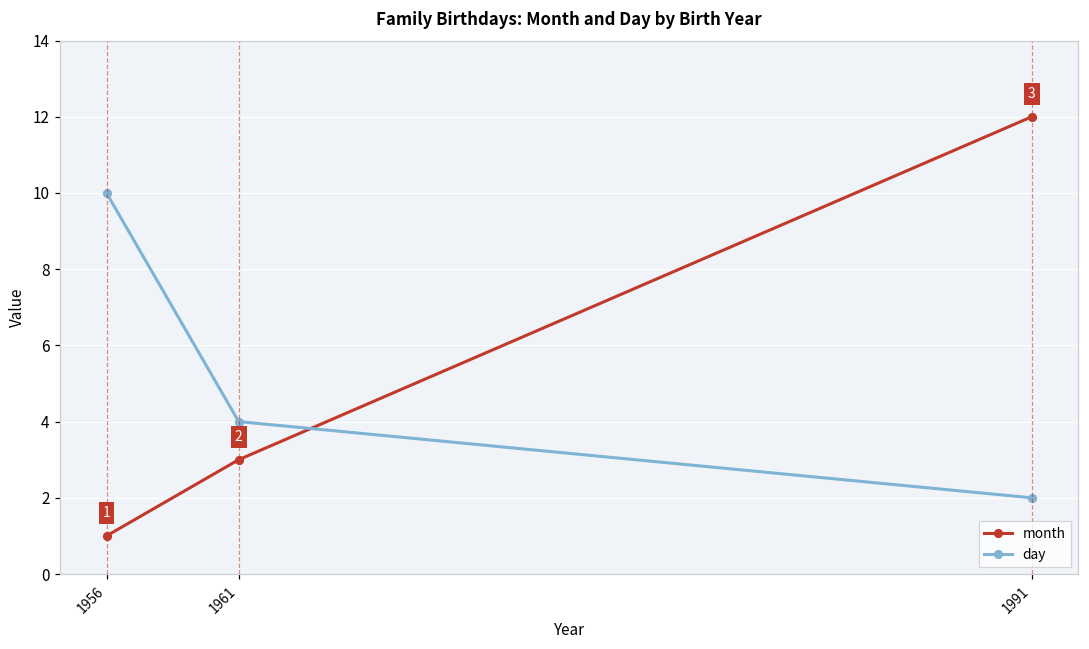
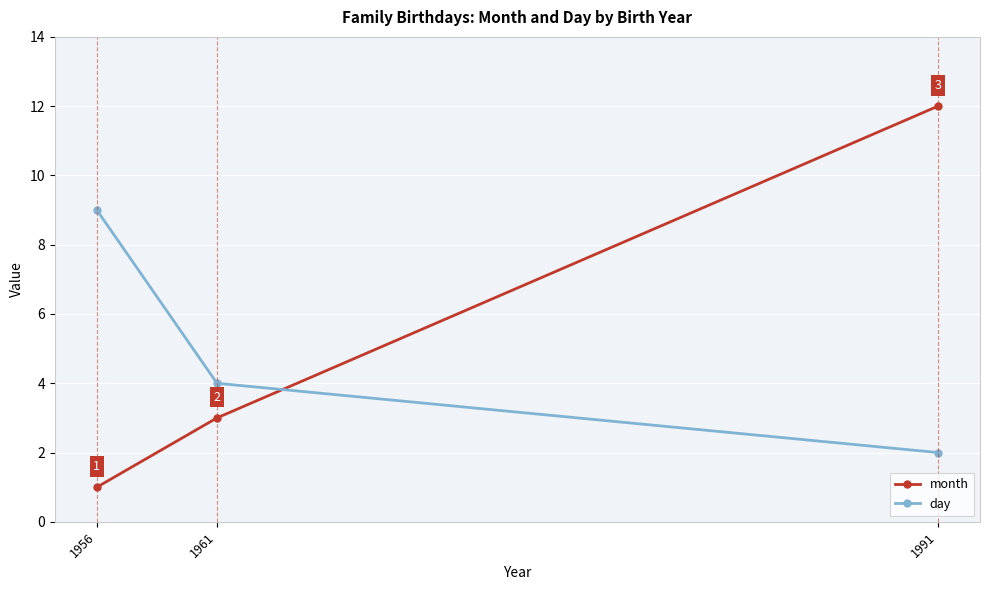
day, 1956: 10 -> 9
